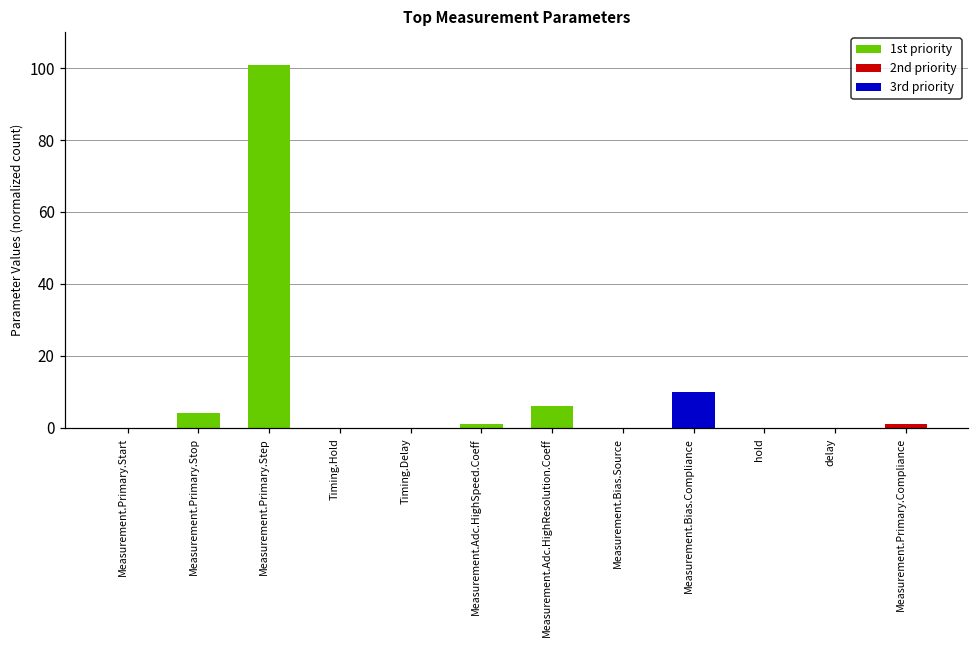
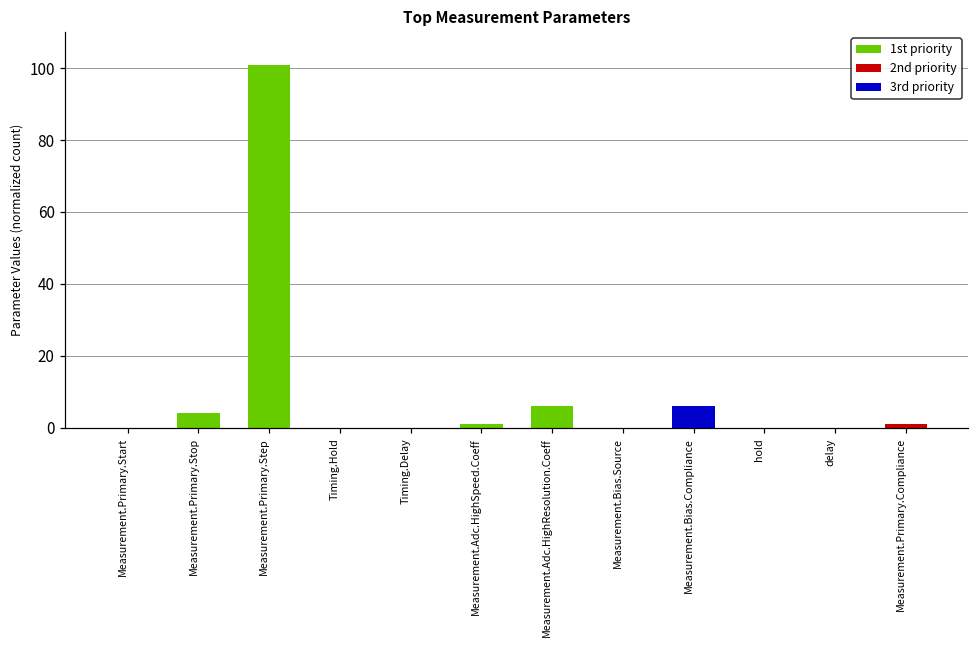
3rd priority, Measurement.Bias.Compliance: 10 -> 6
